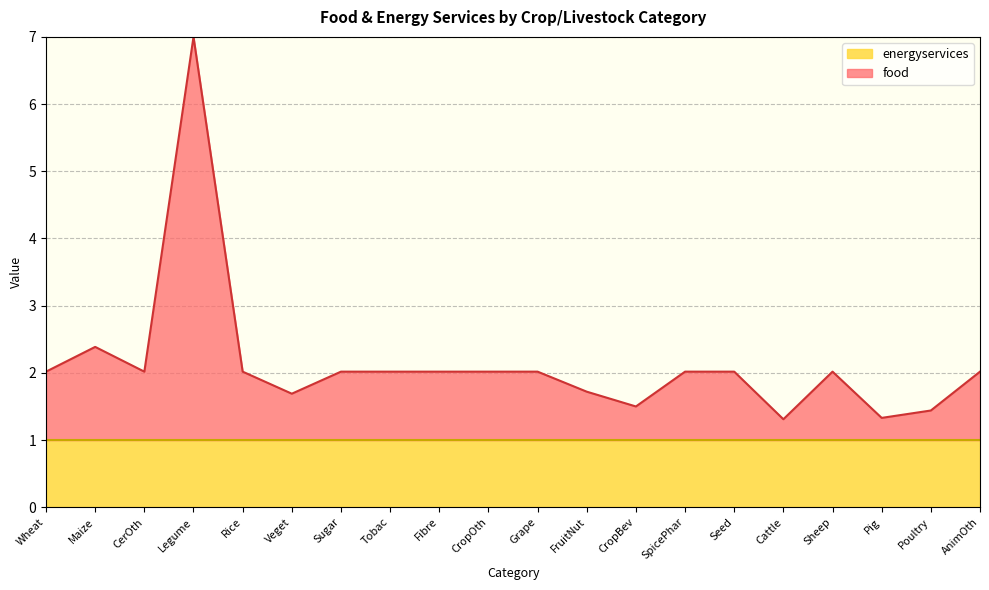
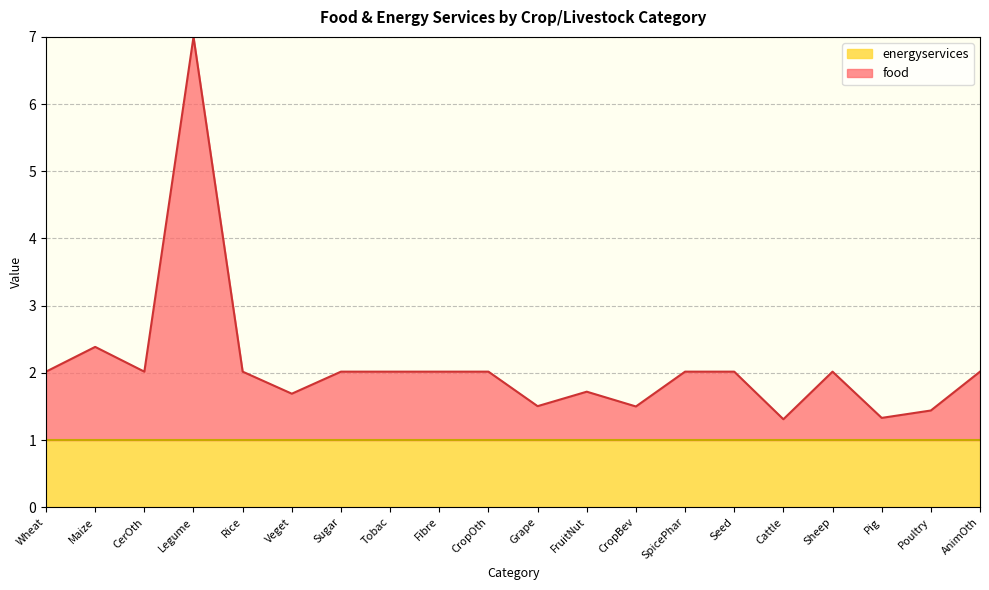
food, Grape: 2.0 -> 1.5
